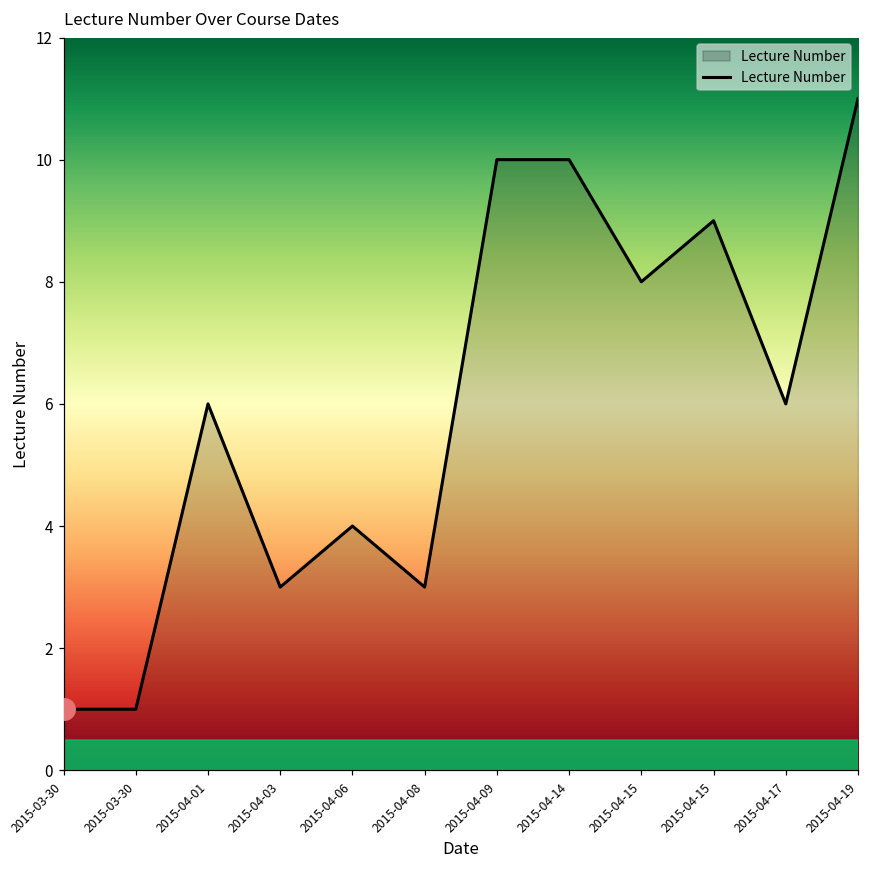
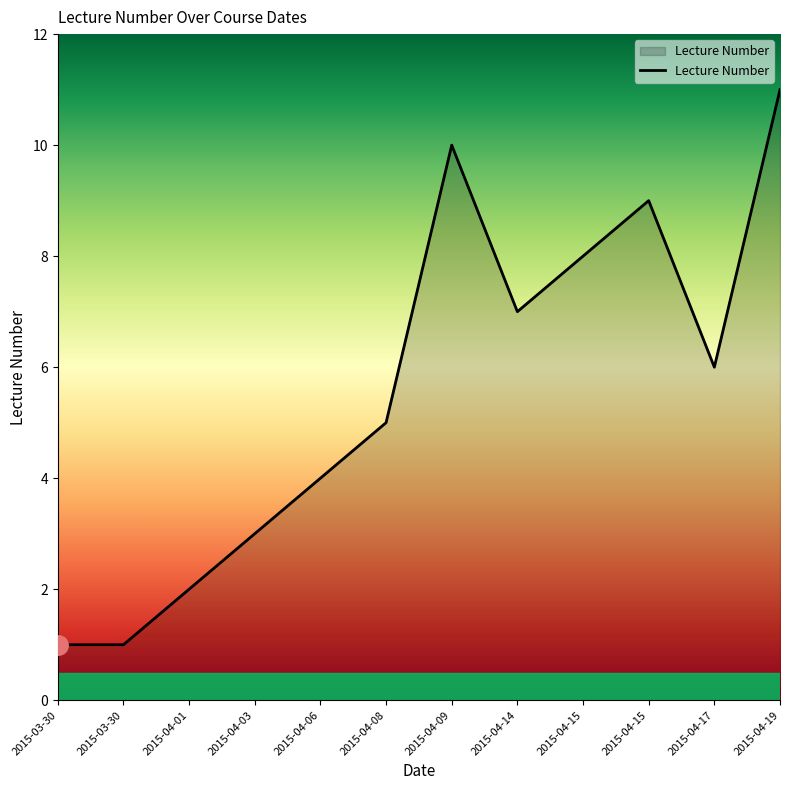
Lecture Number, 2015-04-01: 6 -> 2
Lecture Number, 2015-04-08: 3 -> 5
Lecture Number, 2015-04-14: 10 -> 7
